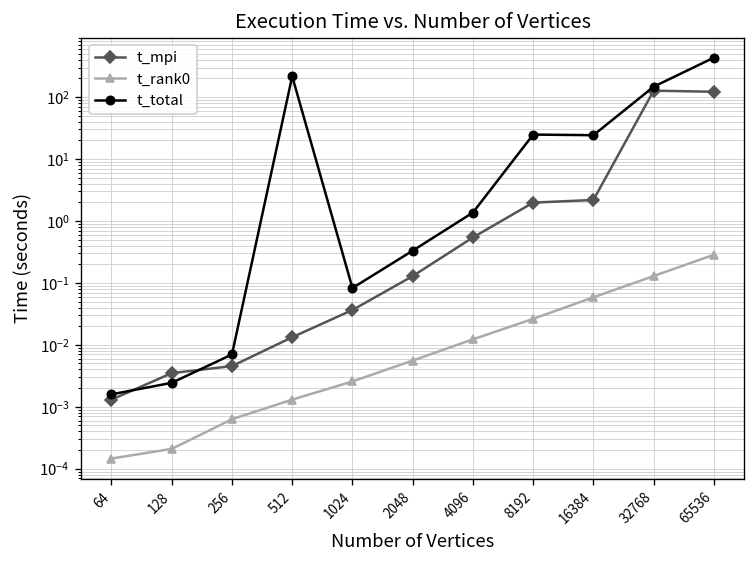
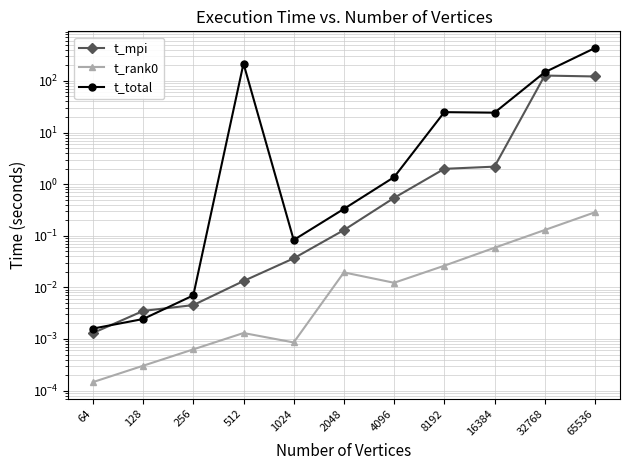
t_rank0, 128: 0.00021 -> 0.0003
t_rank0, 1024: 0.003 -> 0.0009
t_rank0, 2048: 0.006 -> 0.019
